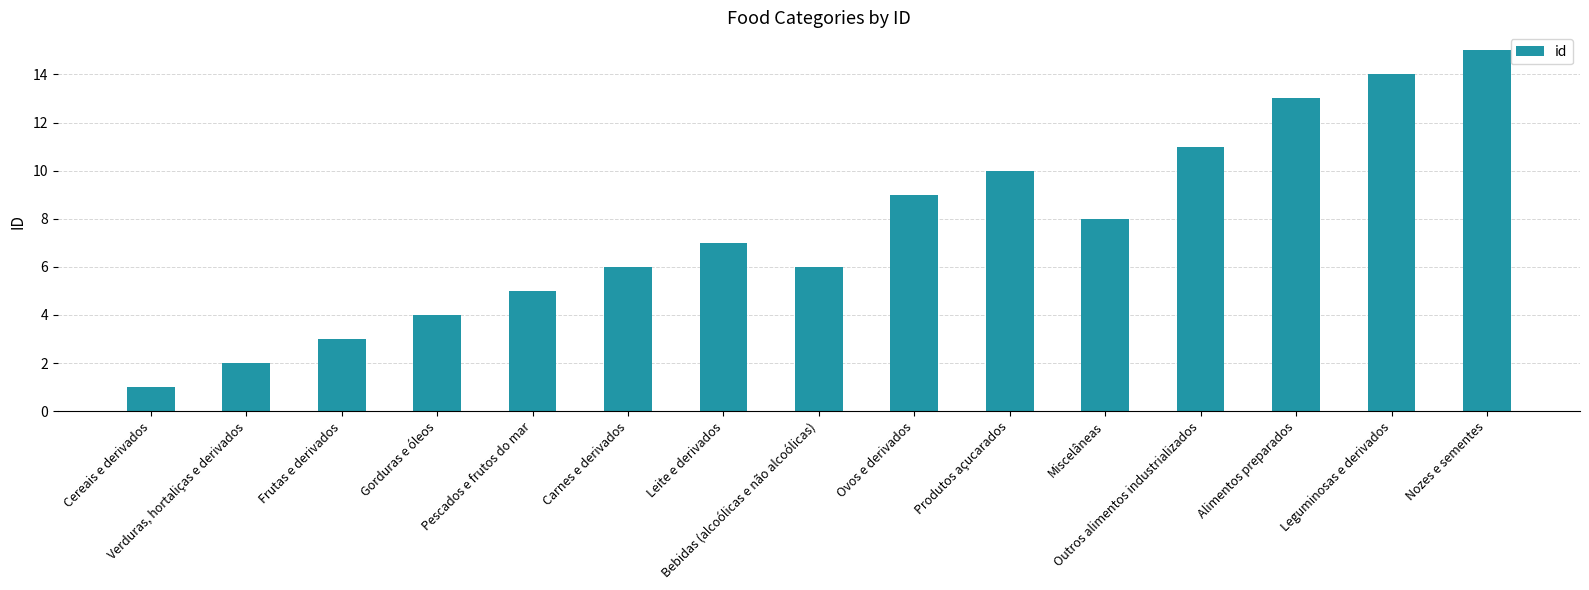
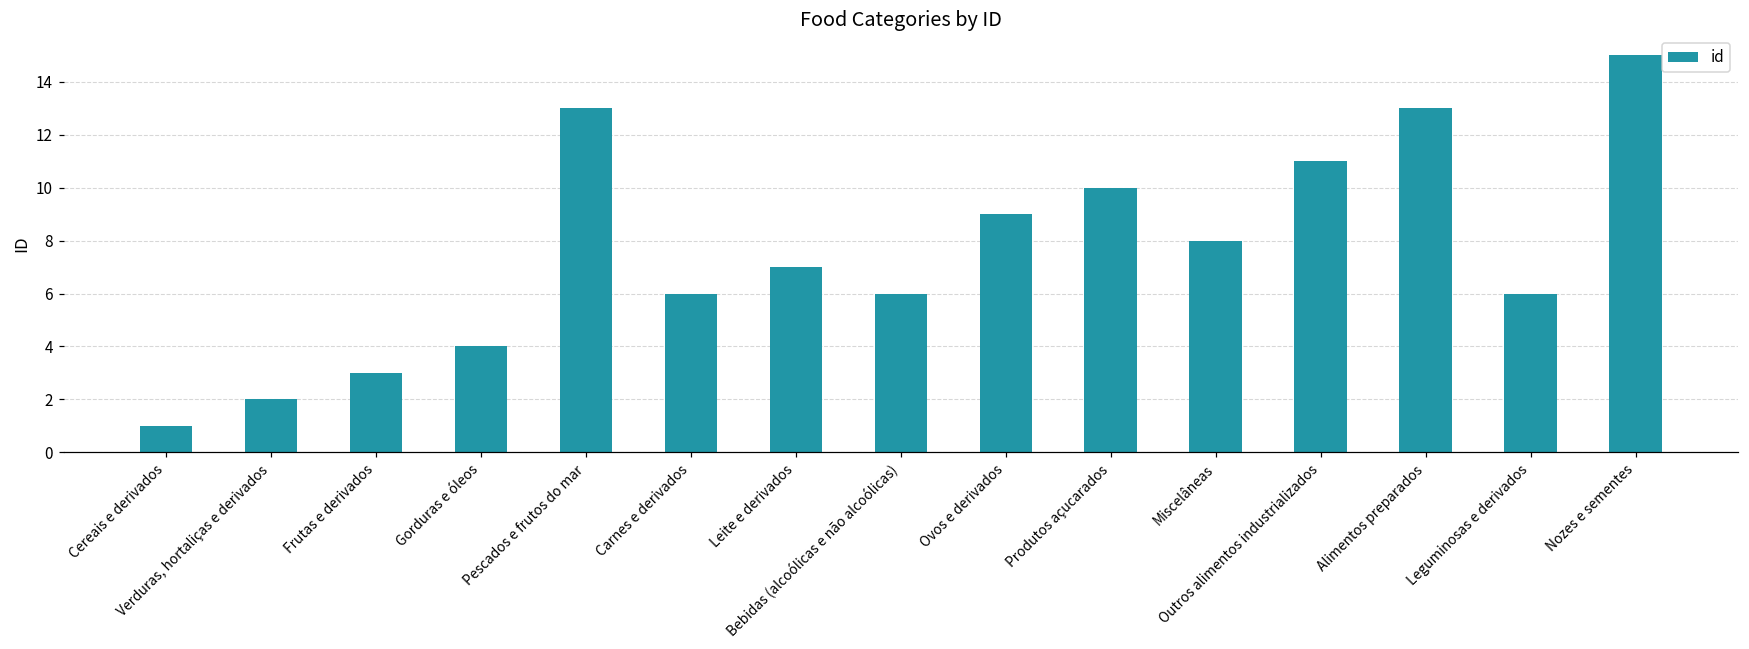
Pescados e frutos do mar: 5 -> 13
Leguminosas e derivados: 14 -> 6
